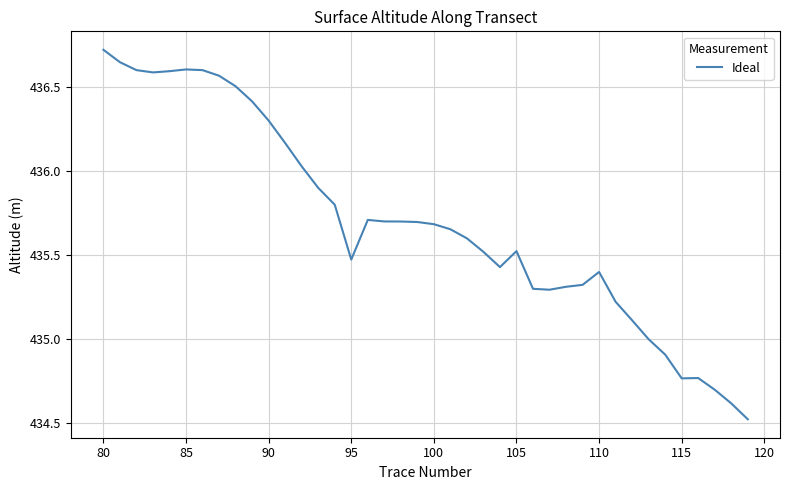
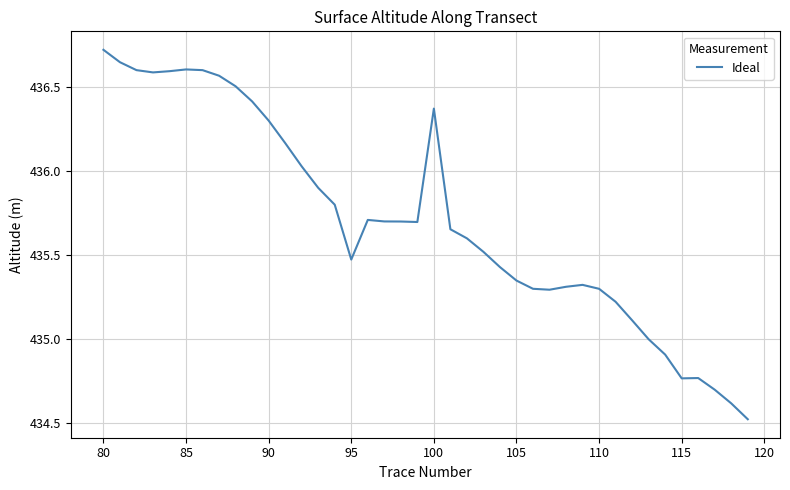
100: 435.68 -> 436.37
105: 435.52 -> 435.35
110: 435.4 -> 435.3
